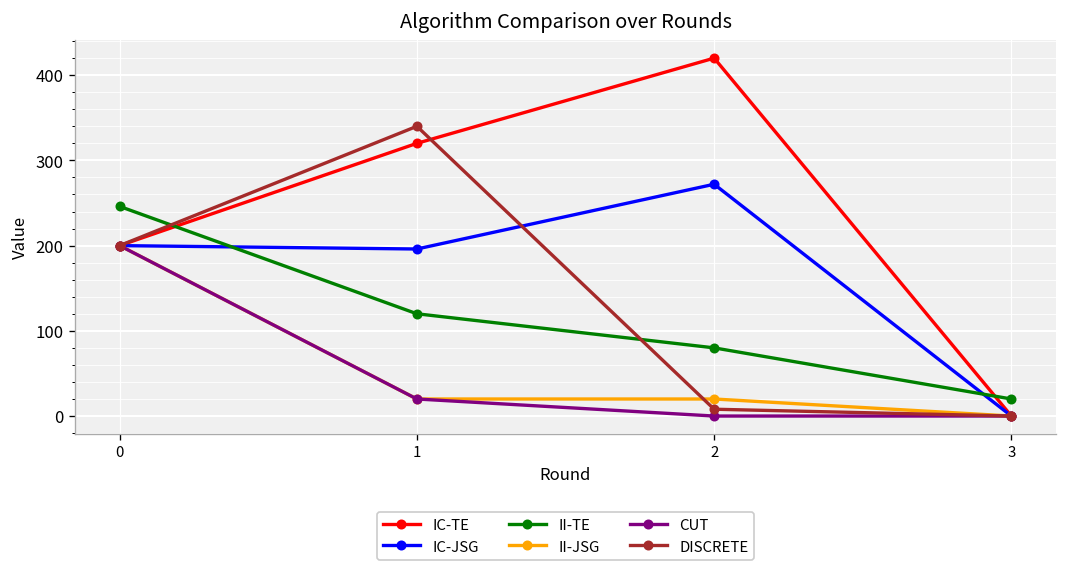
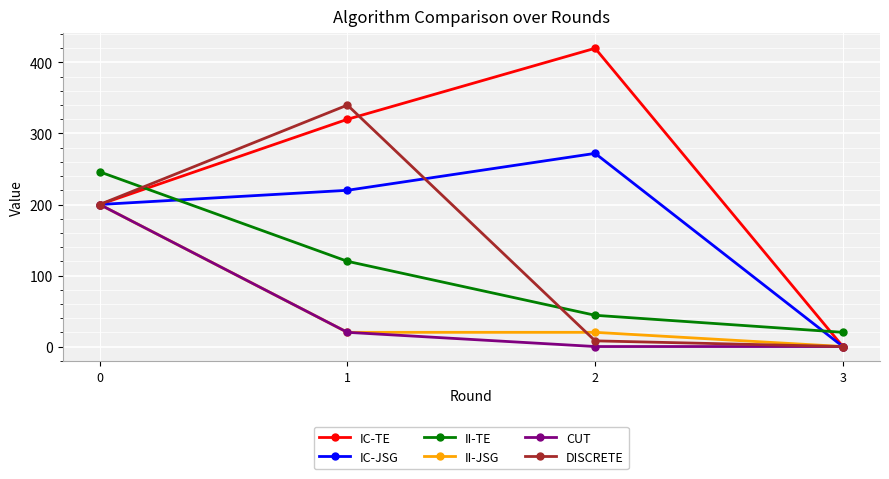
IC-JSG, 1: 200 -> 220
II-TE, 2: 80 -> 40
